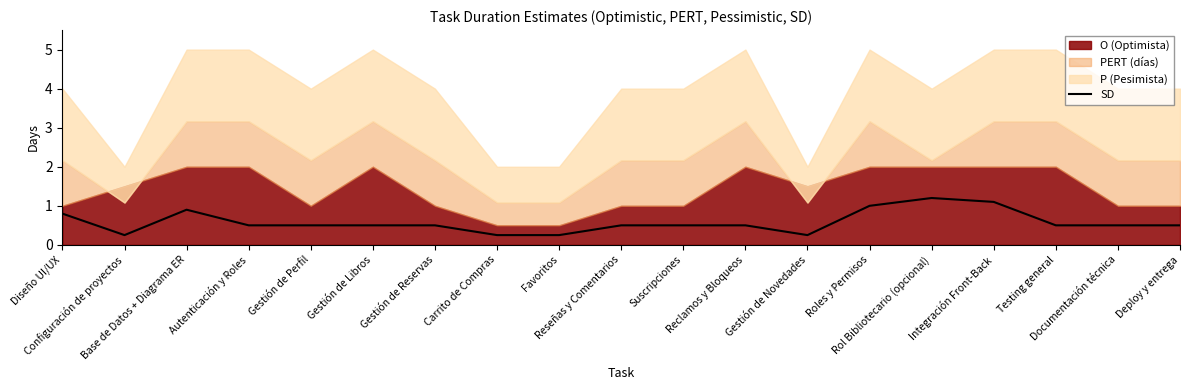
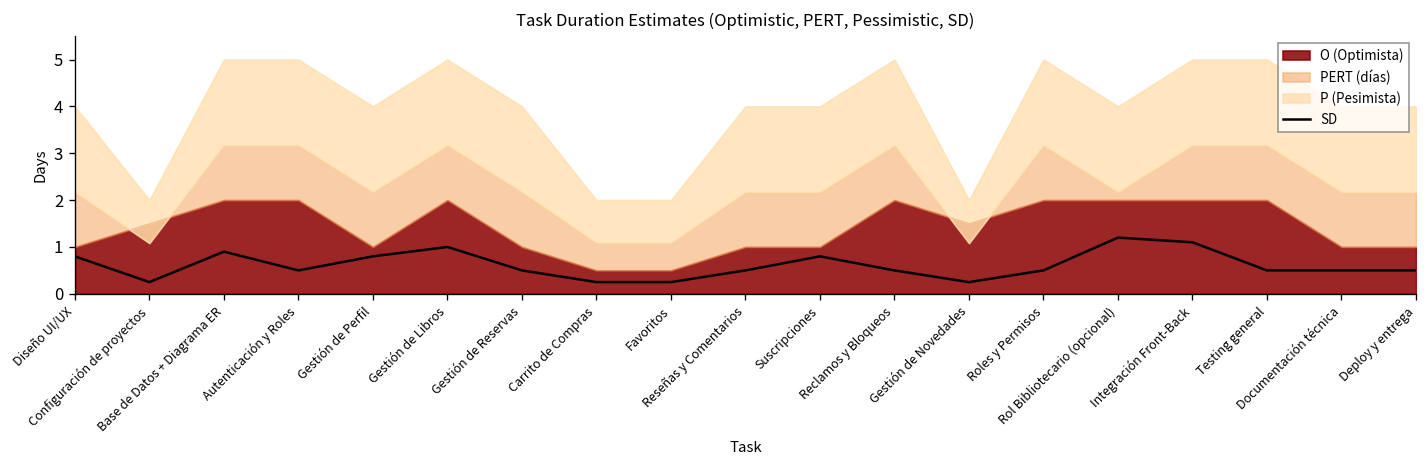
SD, Gestión de Perfil: 0.5 -> 0.8
SD, Gestión de Libros: 0.5 -> 1.0
SD, Suscripciones: 0.5 -> 0.8
SD, Roles y Permisos: 1.0 -> 0.5
